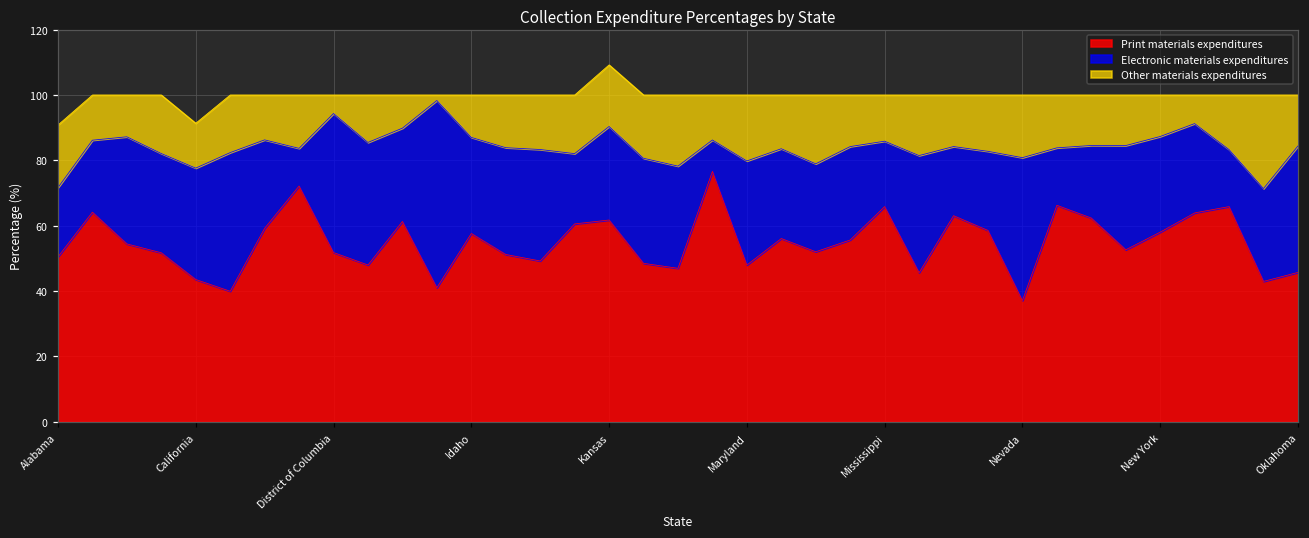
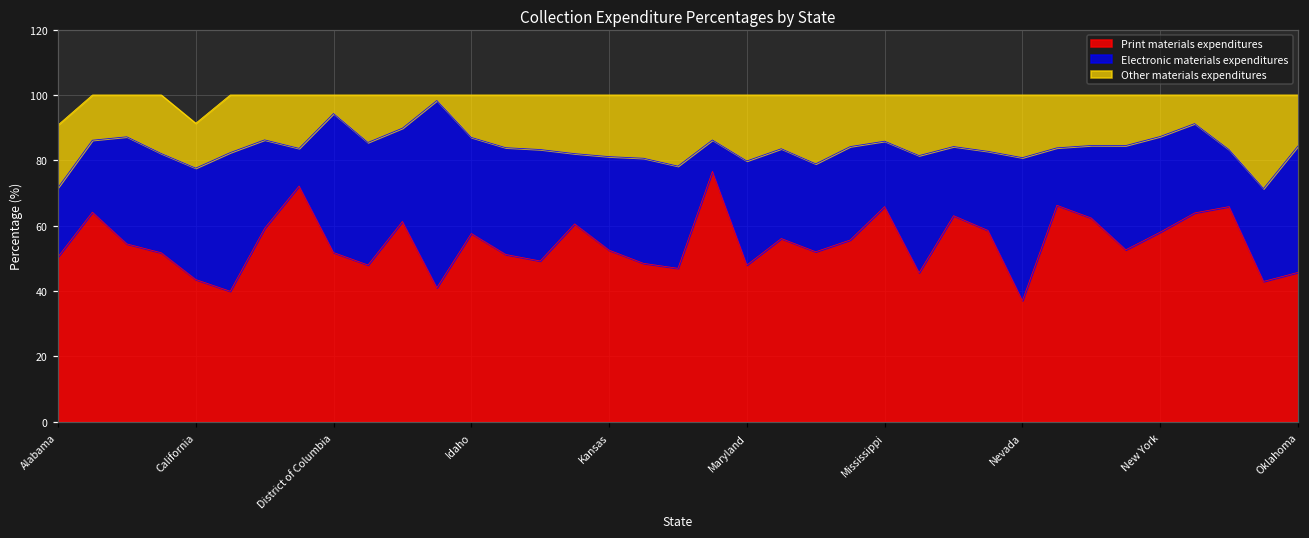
Print materials expenditures, Kansas: 62 -> 52
